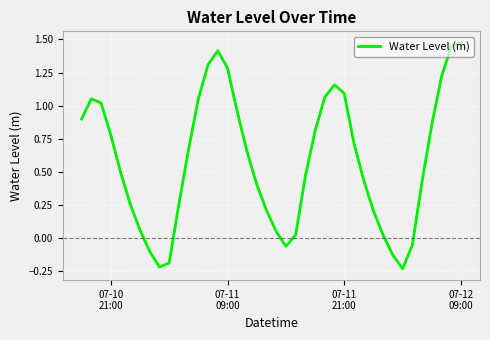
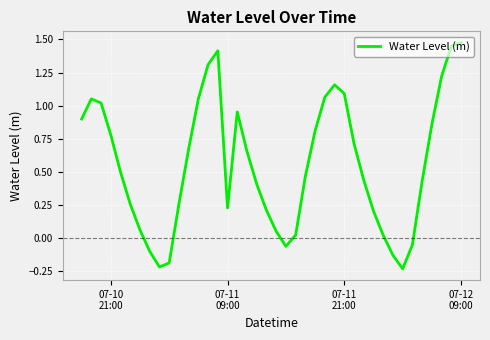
07-11 09:00: 1.28 -> 0.23
